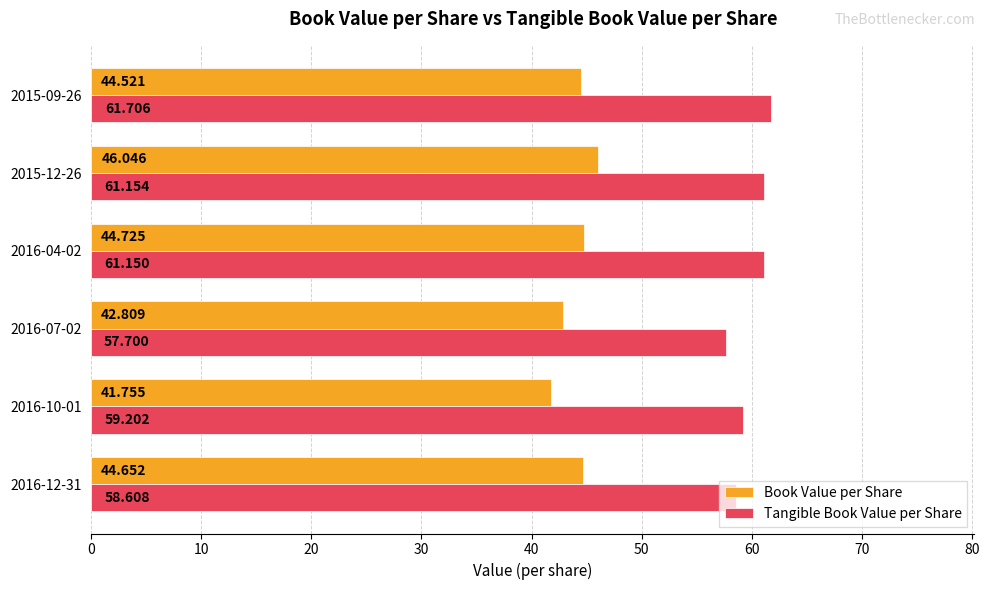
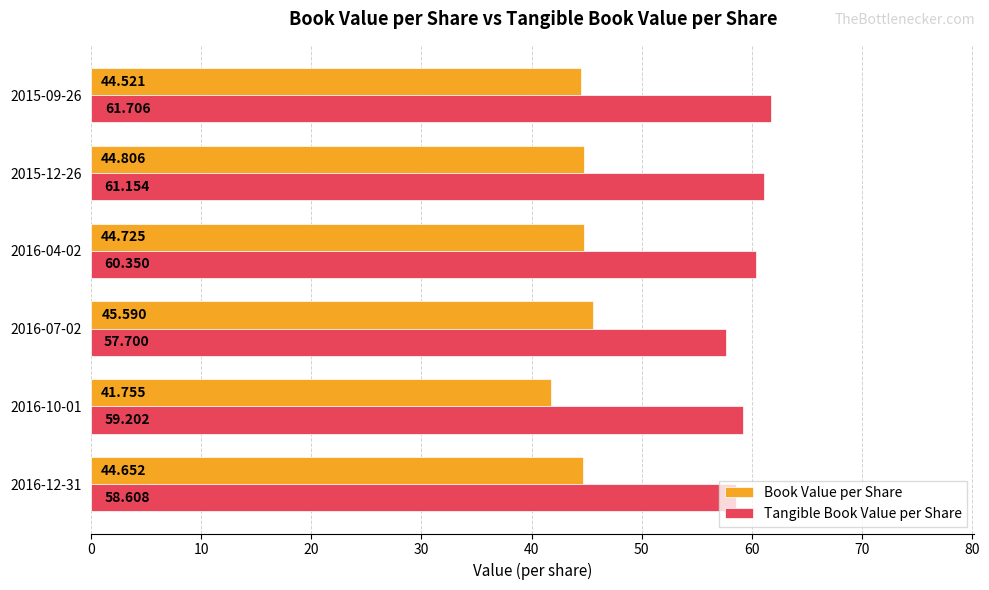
Book Value per Share, 2015-12-26: 46.046 -> 44.806
Tangible Book Value per Share, 2016-04-02: 61.150 -> 60.350
Book Value per Share, 2016-07-02: 42.809 -> 45.590
